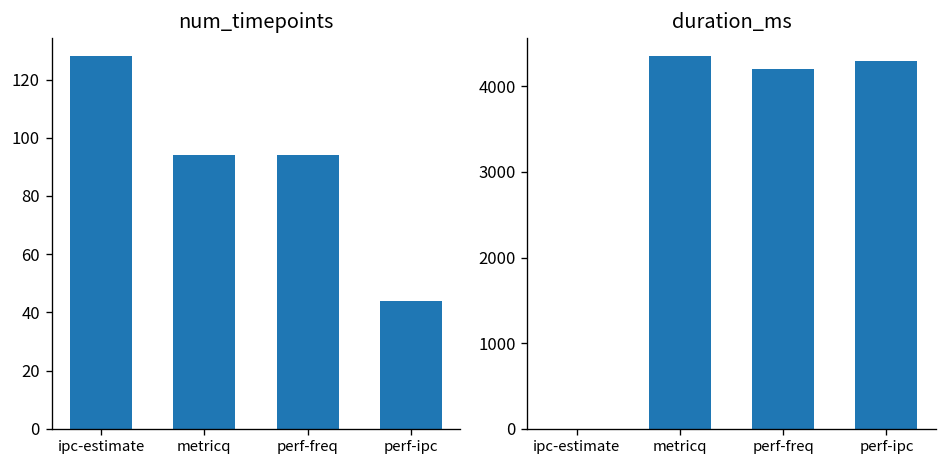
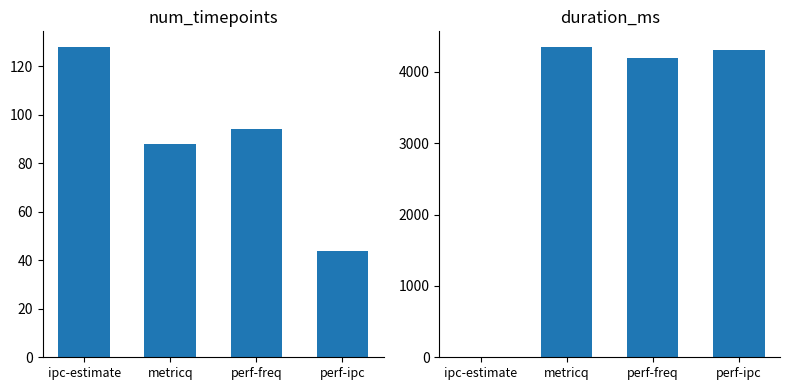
num_timepoints, metricq: 94 -> 88
